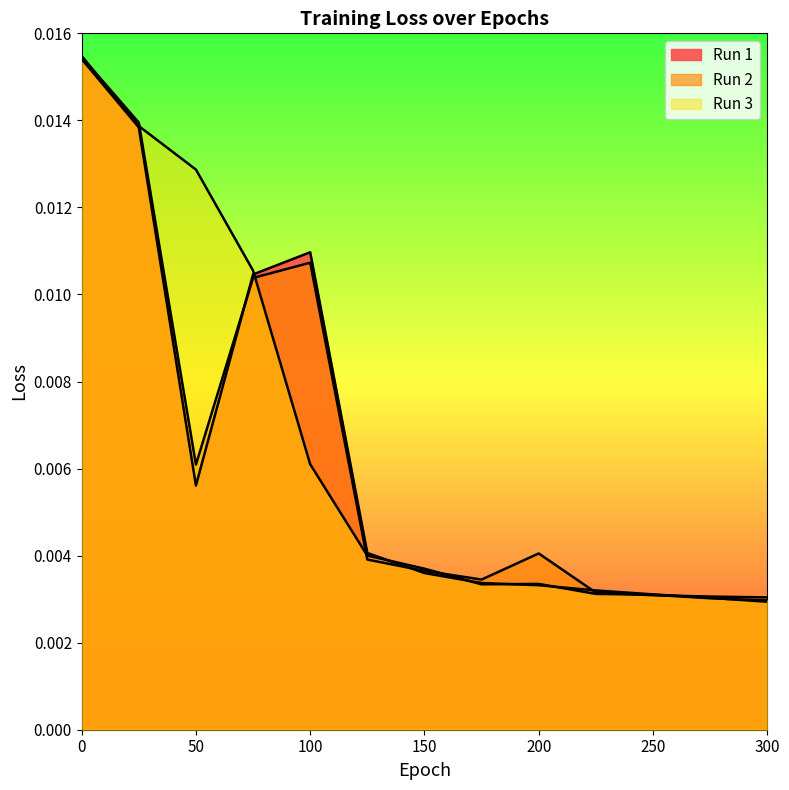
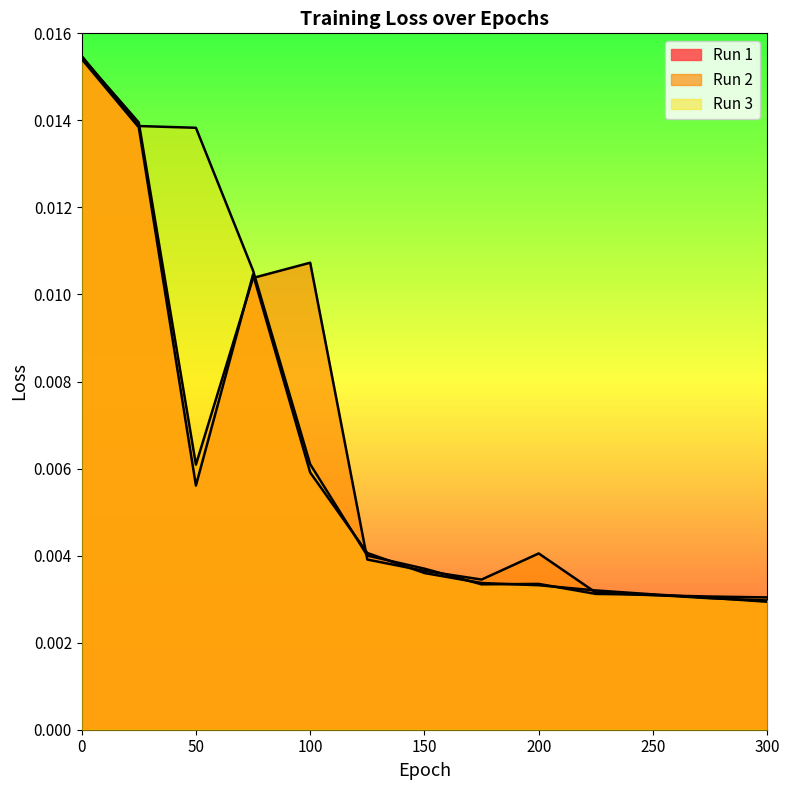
Run 3, 50: 0.0129 -> 0.0138
Run 1, 100: 0.0110 -> 0.0059
